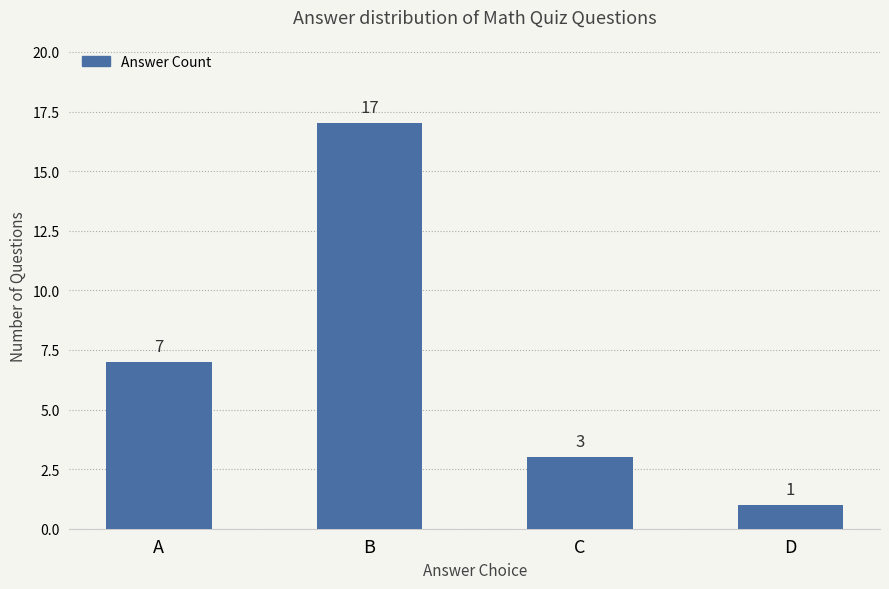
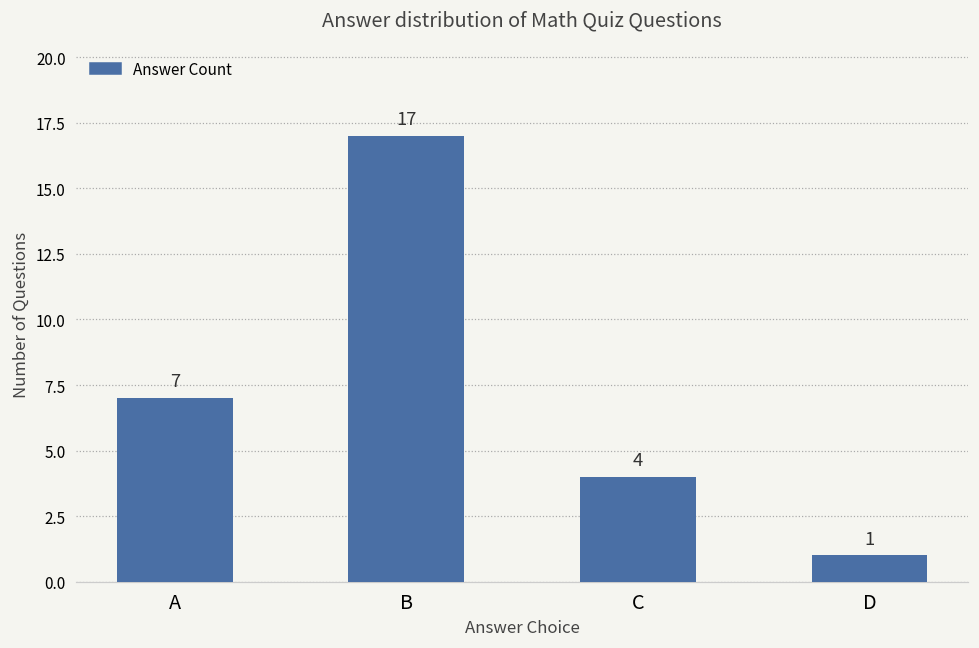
C: 3 -> 4
